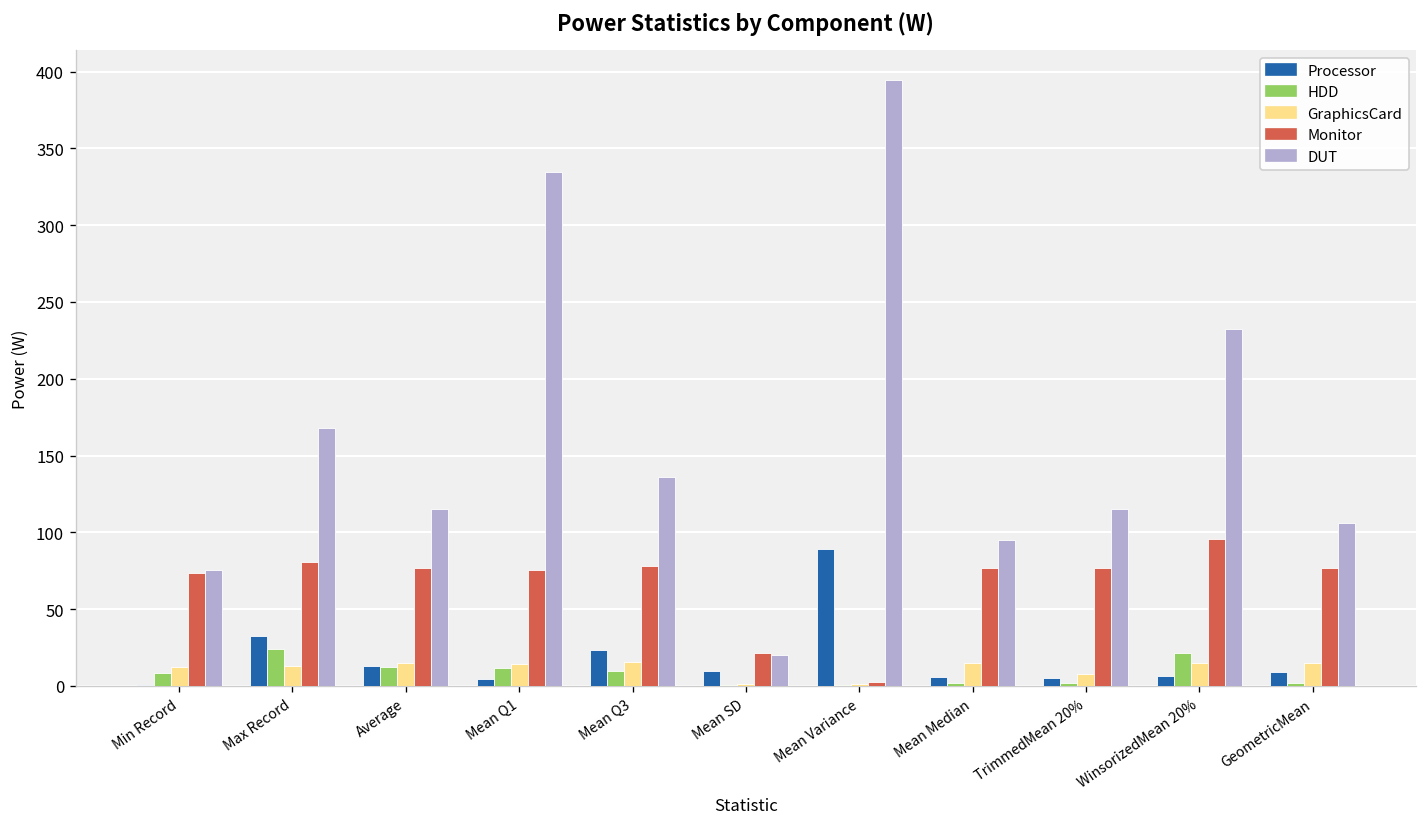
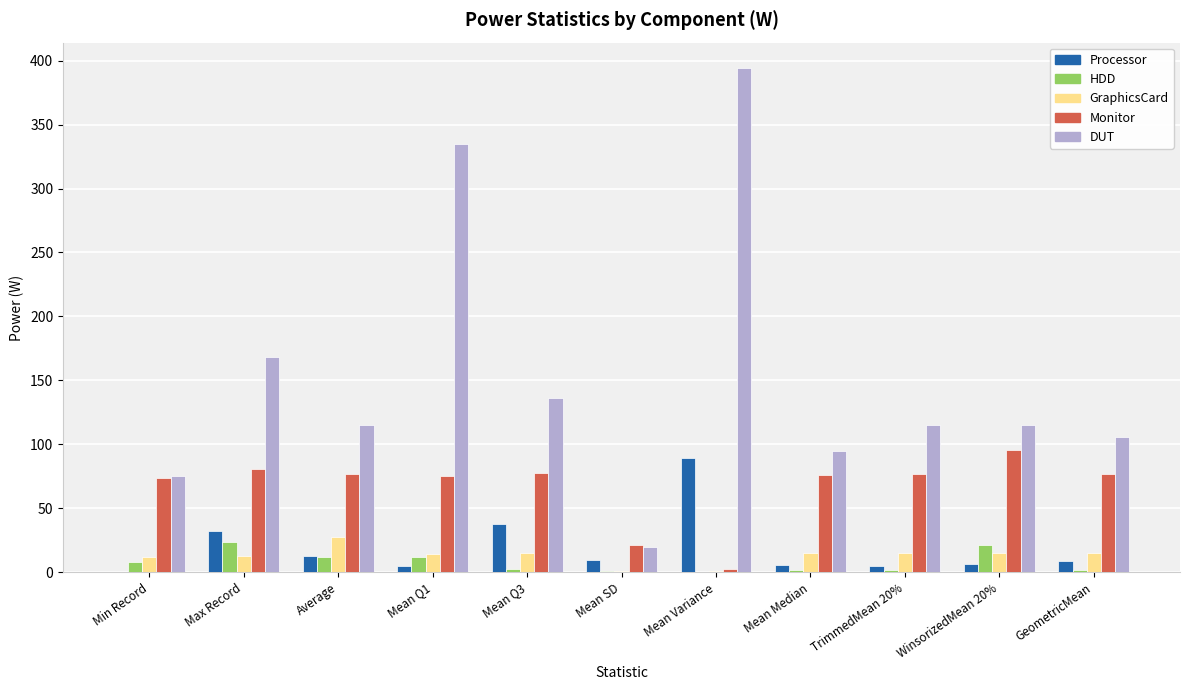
GraphicsCard, Average: 15 -> 27
Processor, Mean Q3: 24 -> 38
HDD, Mean Q3: 10 -> 2
GraphicsCard, TrimmedMean 20%: 8 -> 15
DUT, WinsorizedMean 20%: 233 -> 115
